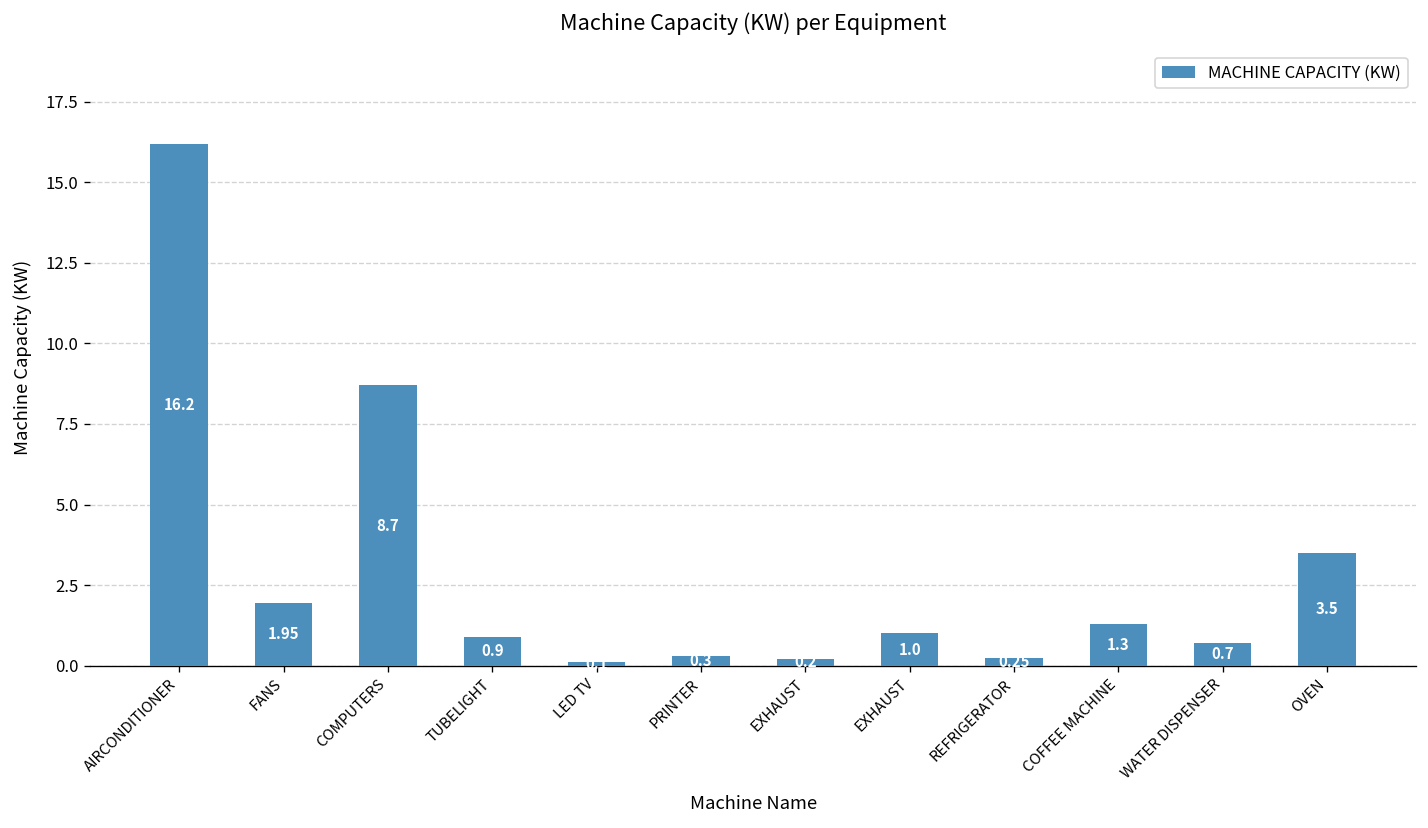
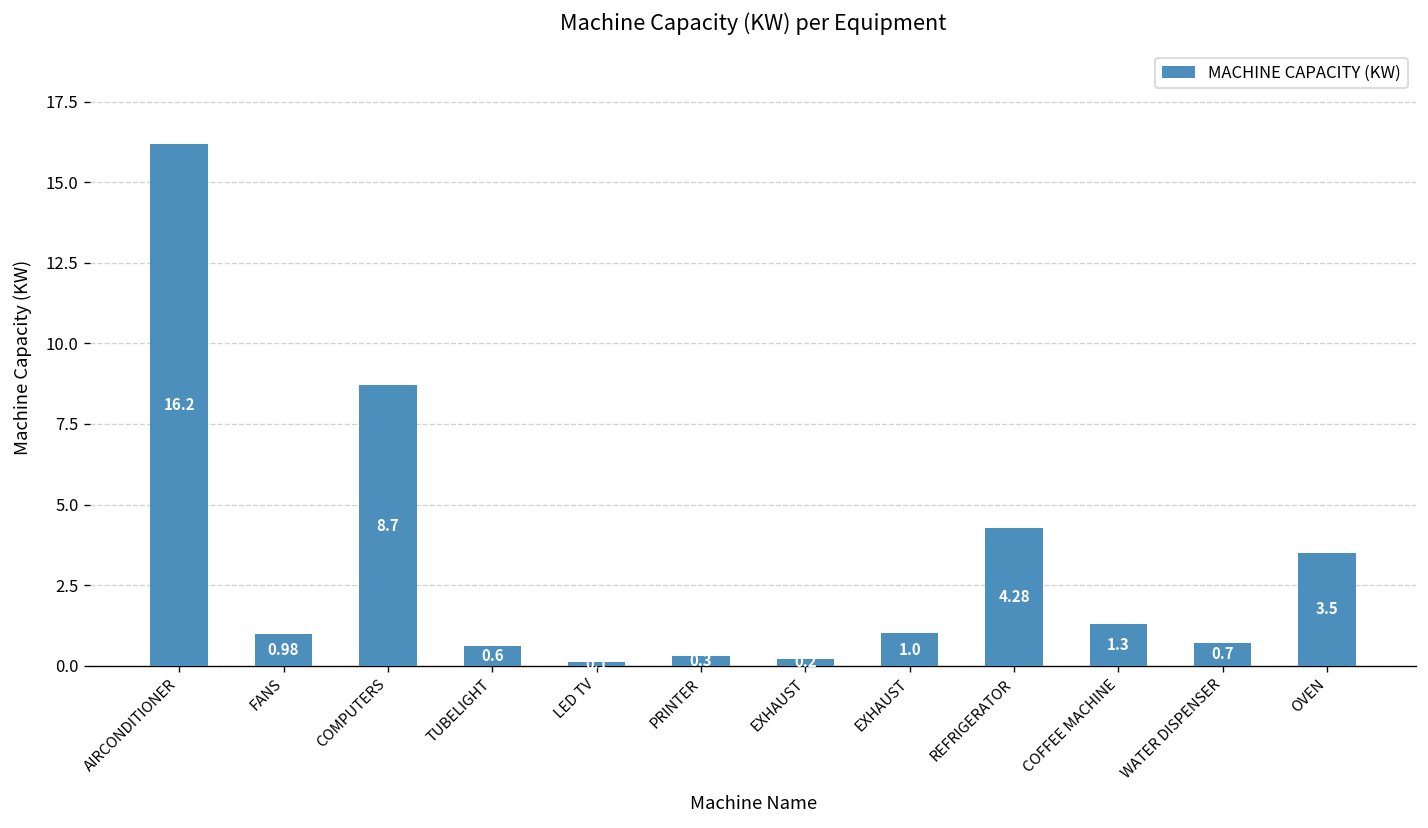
FANS: 1.95 -> 0.98
TUBELIGHT: 0.9 -> 0.6
REFRIGERATOR: 0.3 -> 4.3
